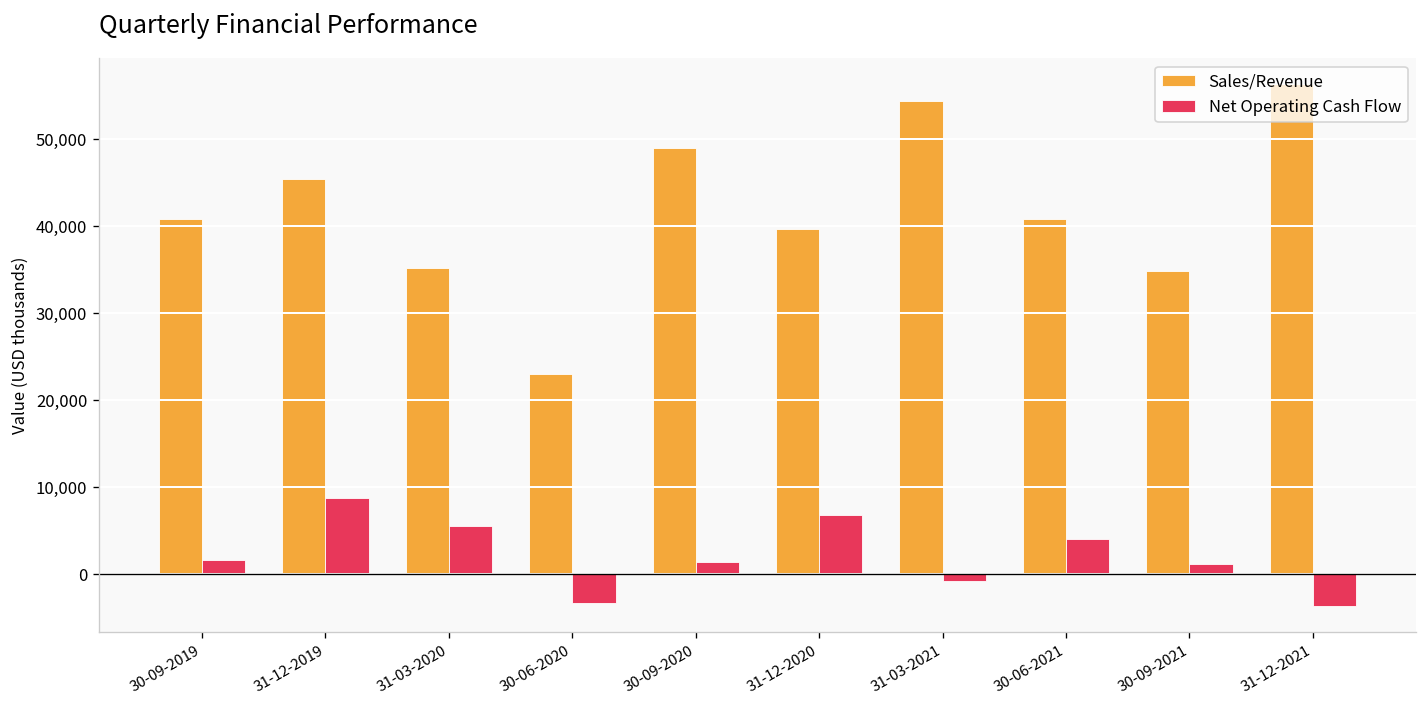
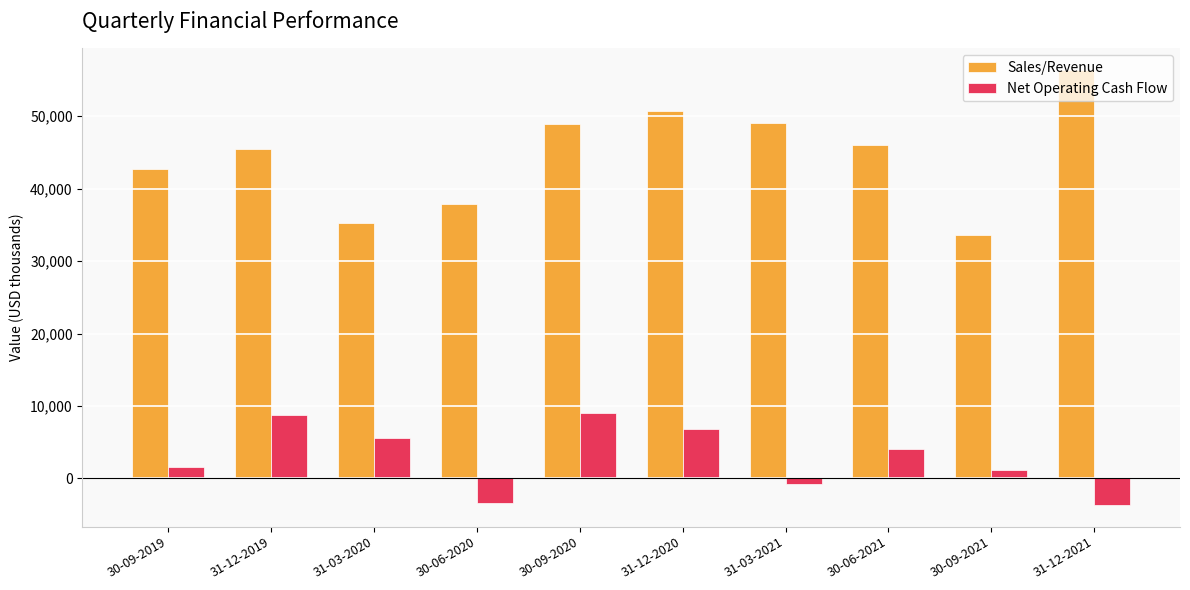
Sales/Revenue, 30-09-2019: 41,000 -> 43,000
Sales/Revenue, 30-06-2020: 23,000 -> 38,000
Net Operating Cash Flow, 30-09-2020: 1,000 -> 9,000
Sales/Revenue, 31-12-2020: 40,000 -> 51,000
Sales/Revenue, 31-03-2021: 54,000 -> 49,000
Sales/Revenue, 30-06-2021: 41,000 -> 46,000
Sales/Revenue, 30-09-2021: 35,000 -> 34,000
